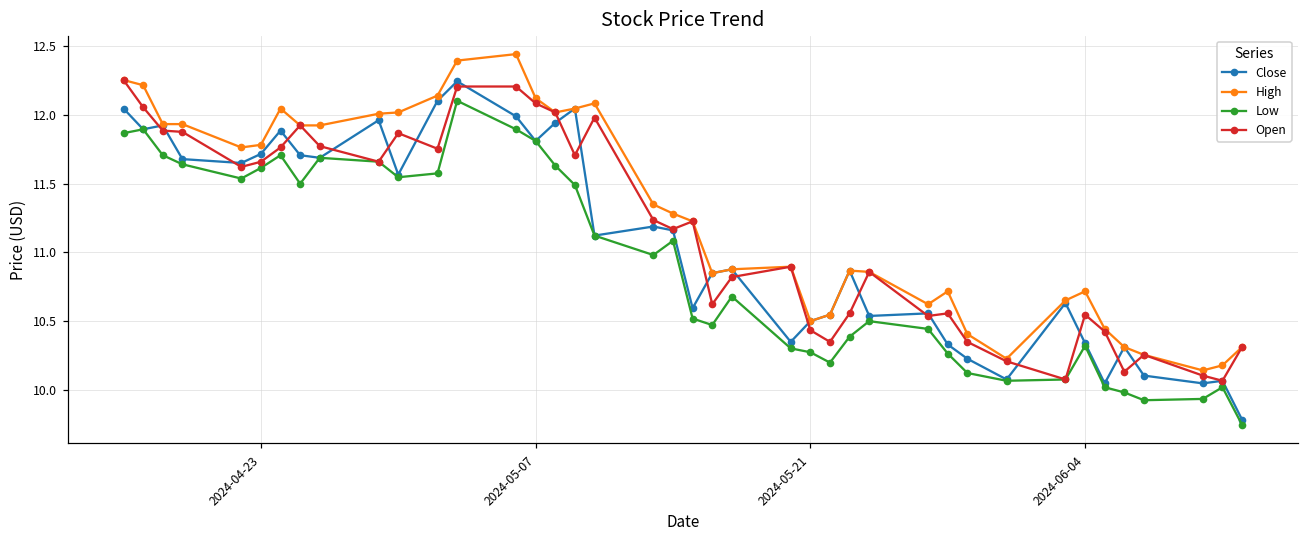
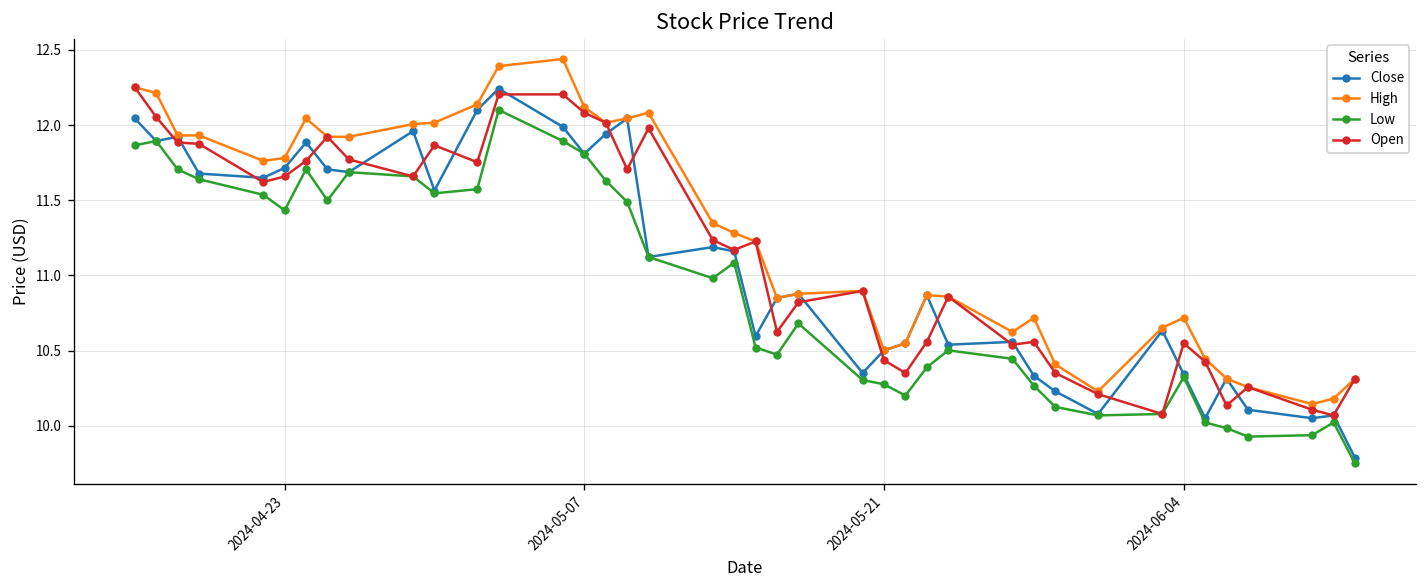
Low, 2024-04-23: 11.61 -> 11.43
